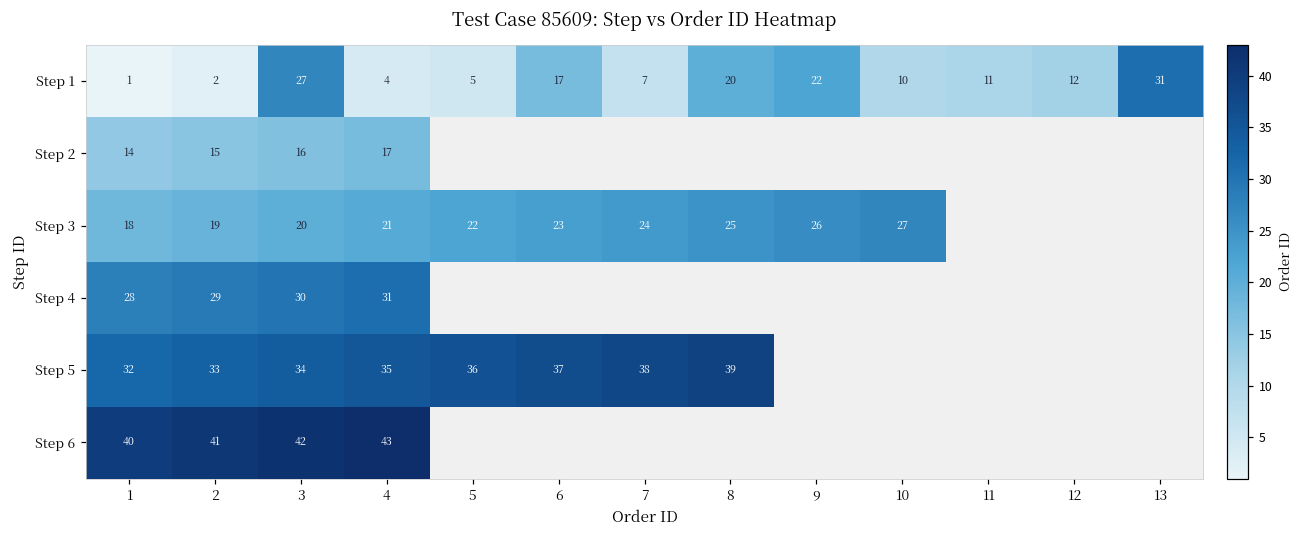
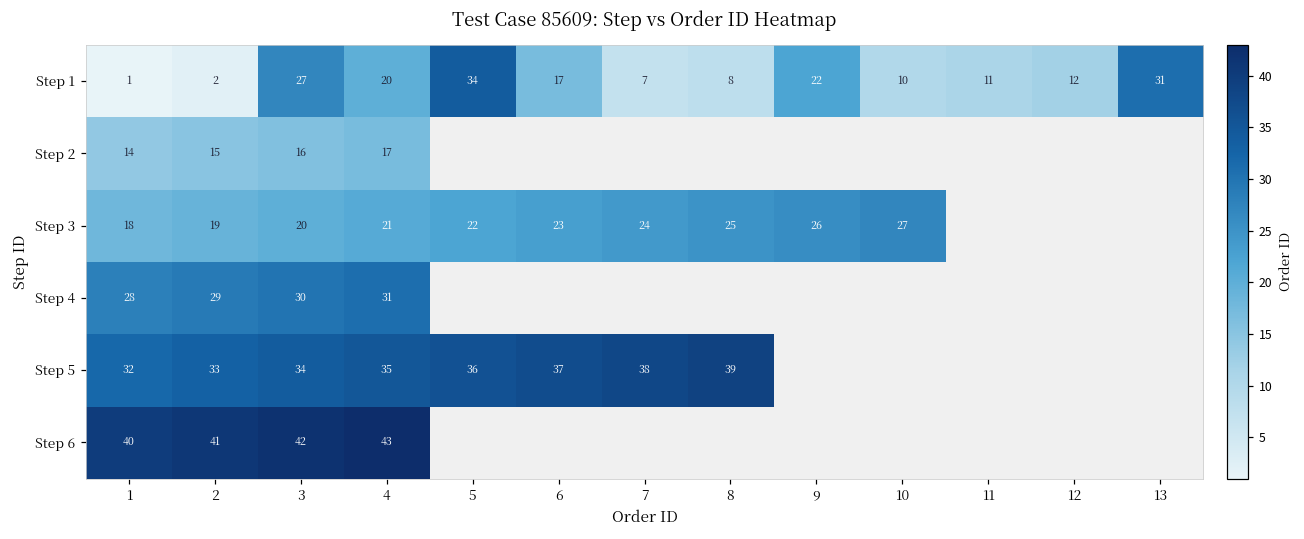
Step 1, 4: 4 -> 20
Step 1, 5: 5 -> 34
Step 1, 8: 20 -> 8
